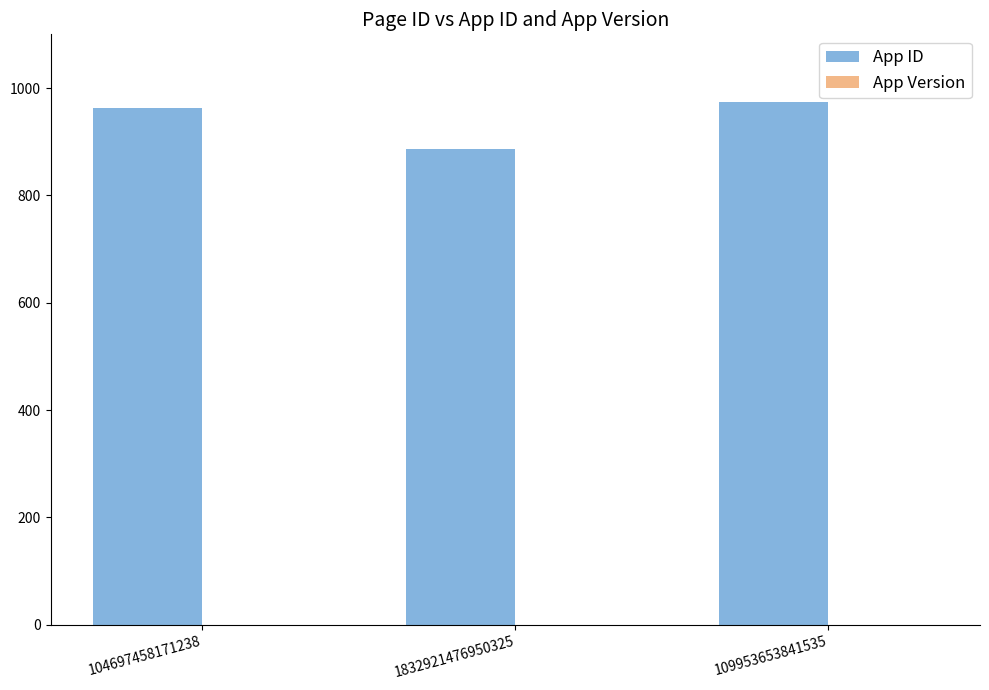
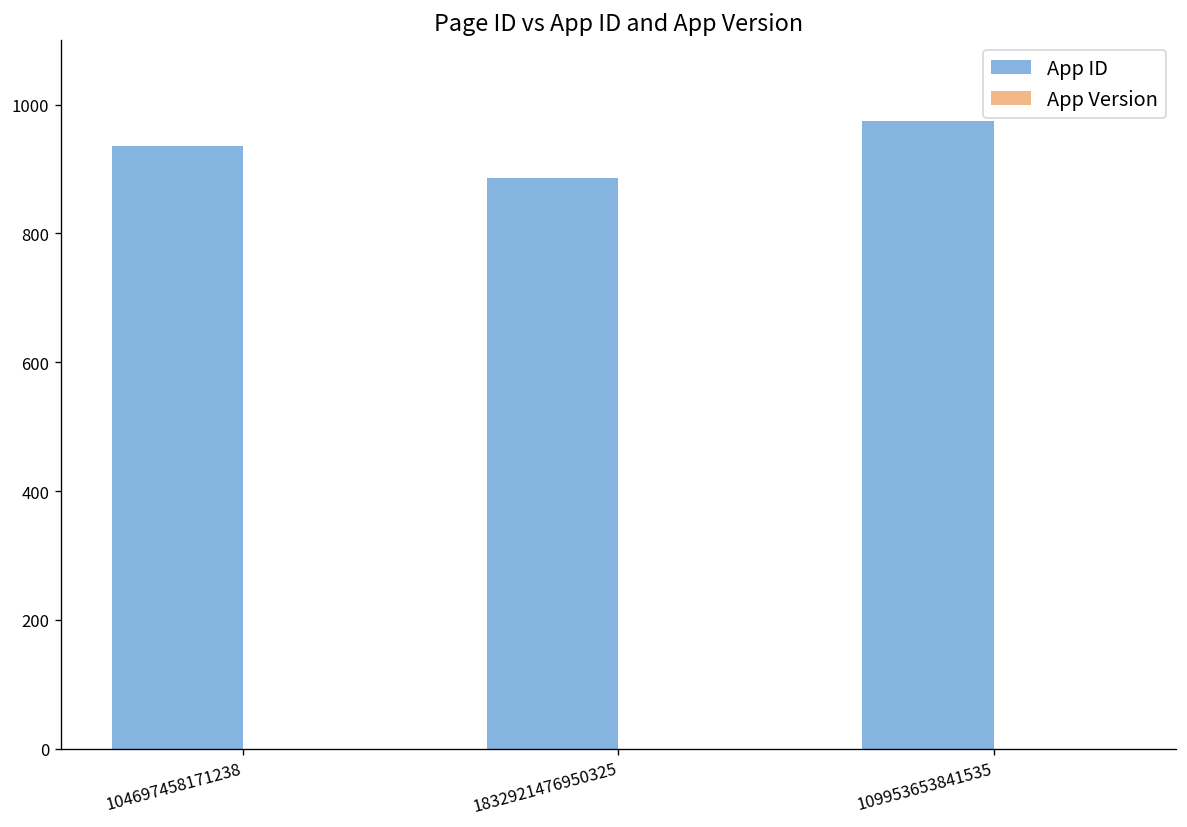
App ID, 104697458171238: 960 -> 940
